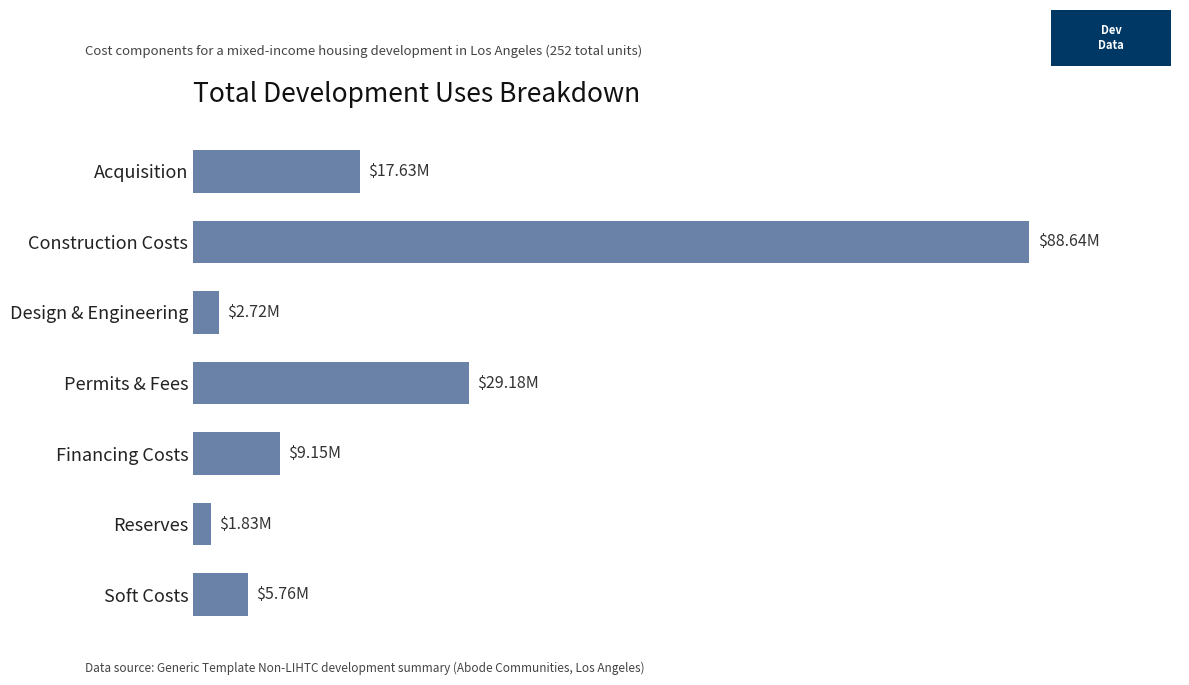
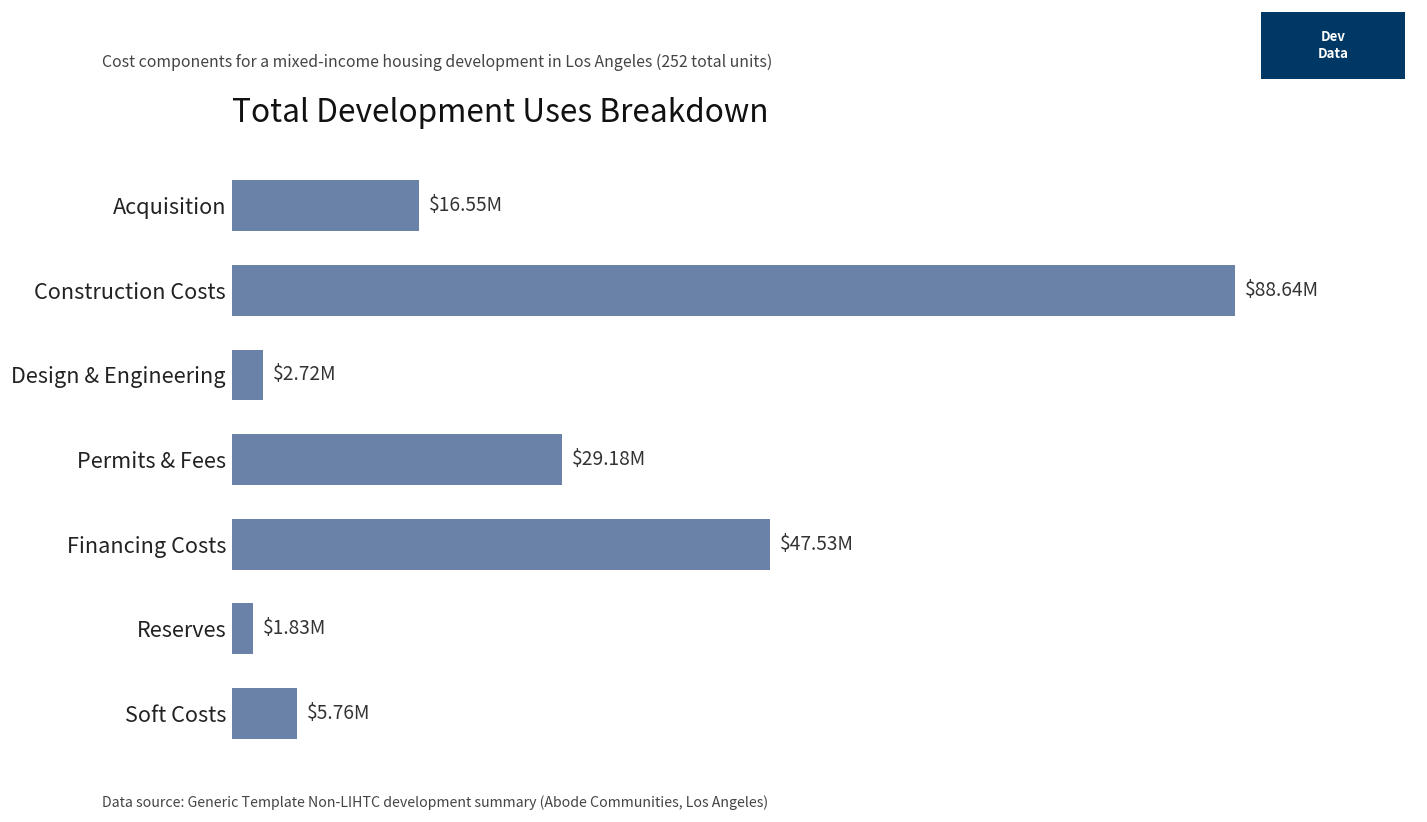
Acquisition: $17.63M -> $16.55M
Financing Costs: $9.15M -> $47.53M
